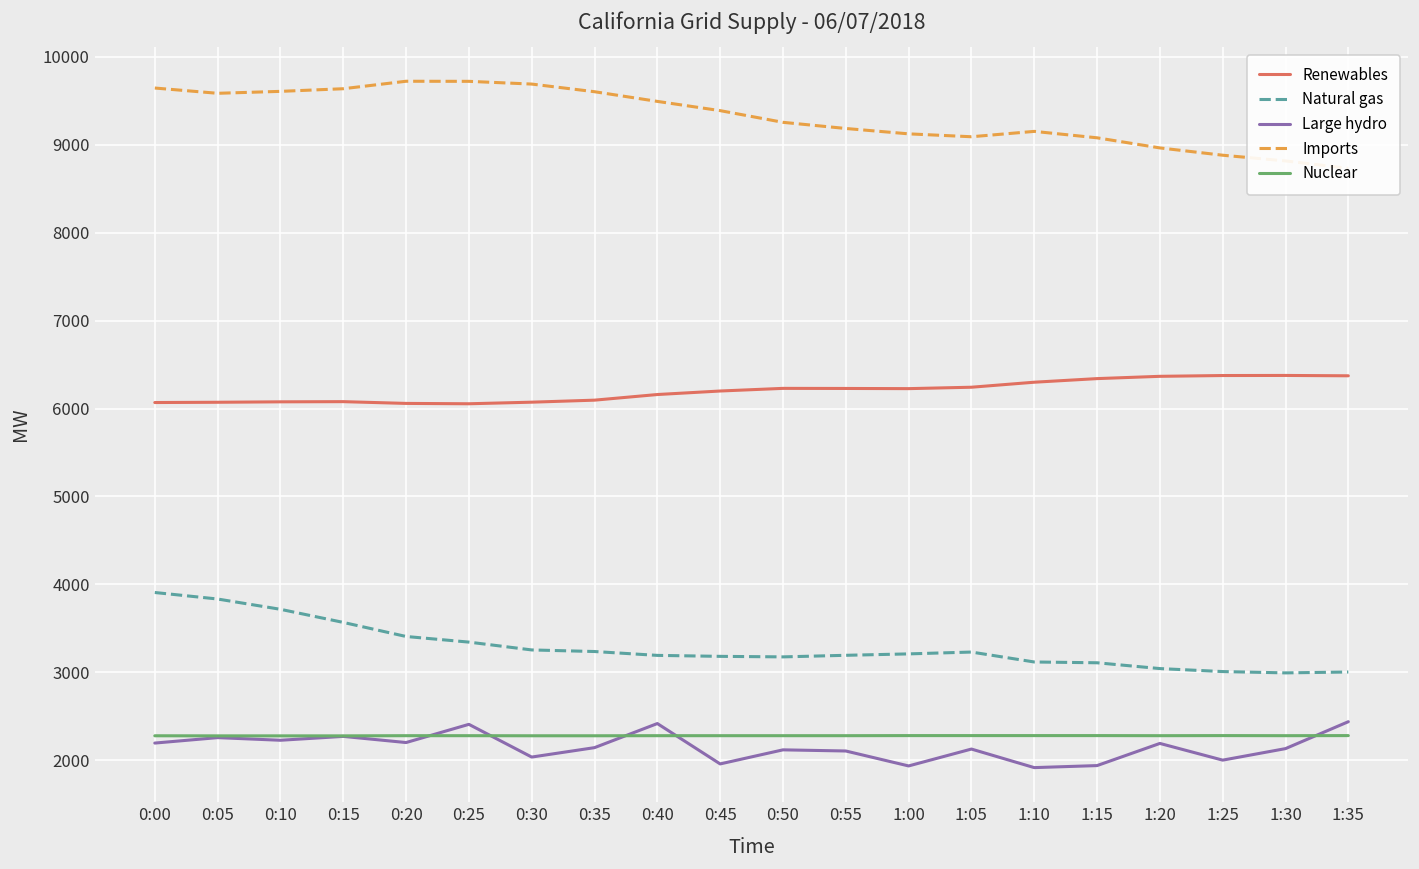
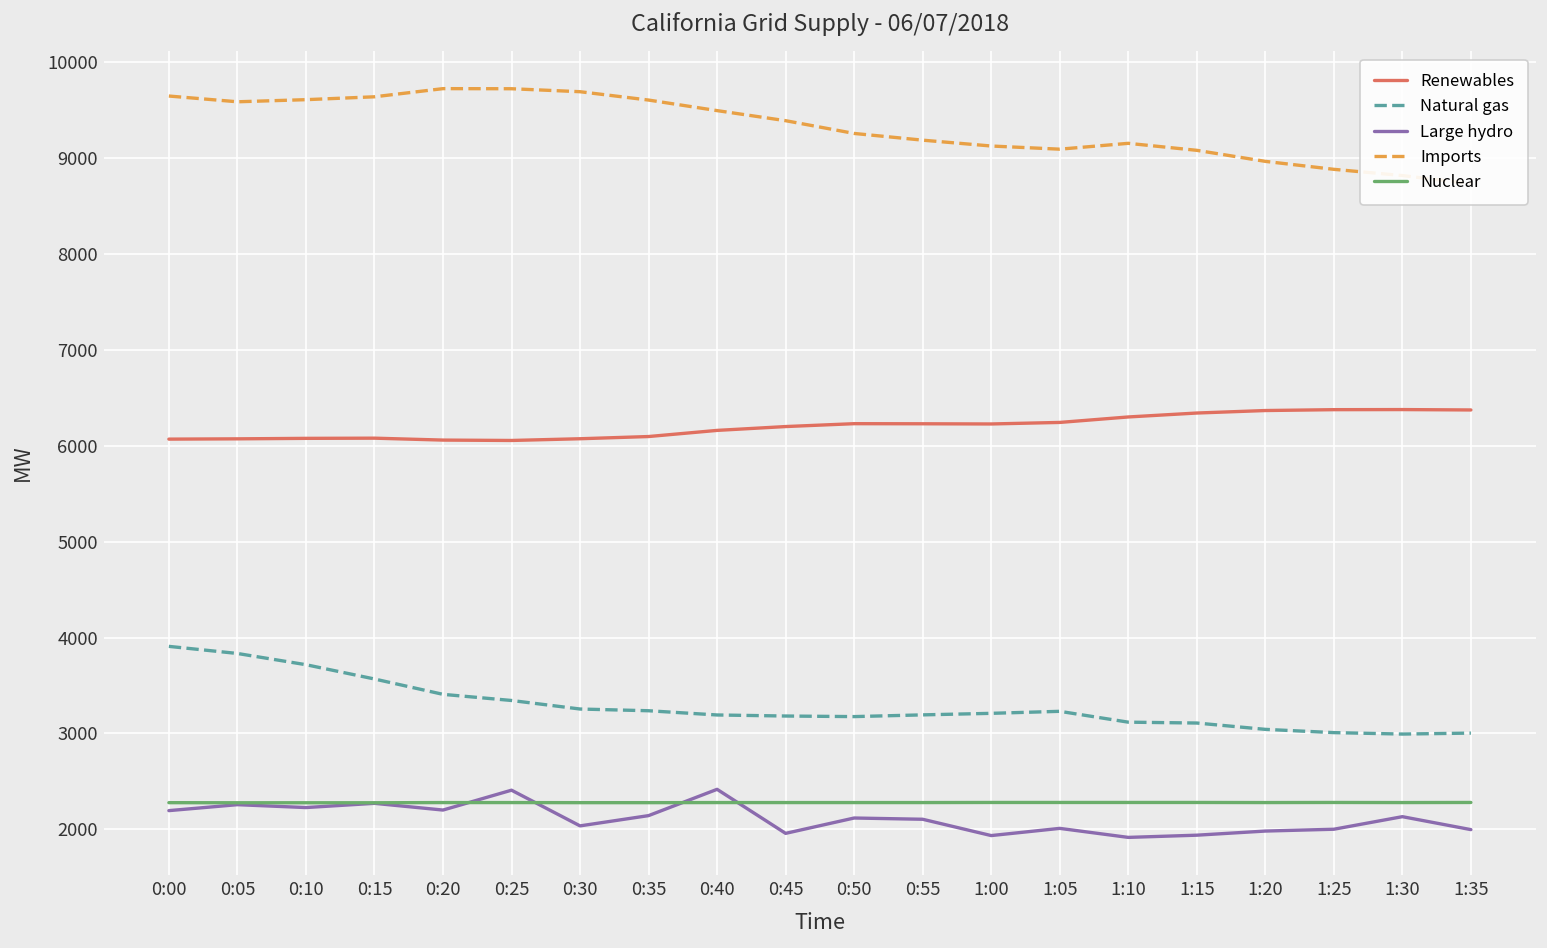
Large hydro, 1:05: 2100 -> 2000
Large hydro, 1:20: 2200 -> 2000
Large hydro, 1:35: 2400 -> 2000
